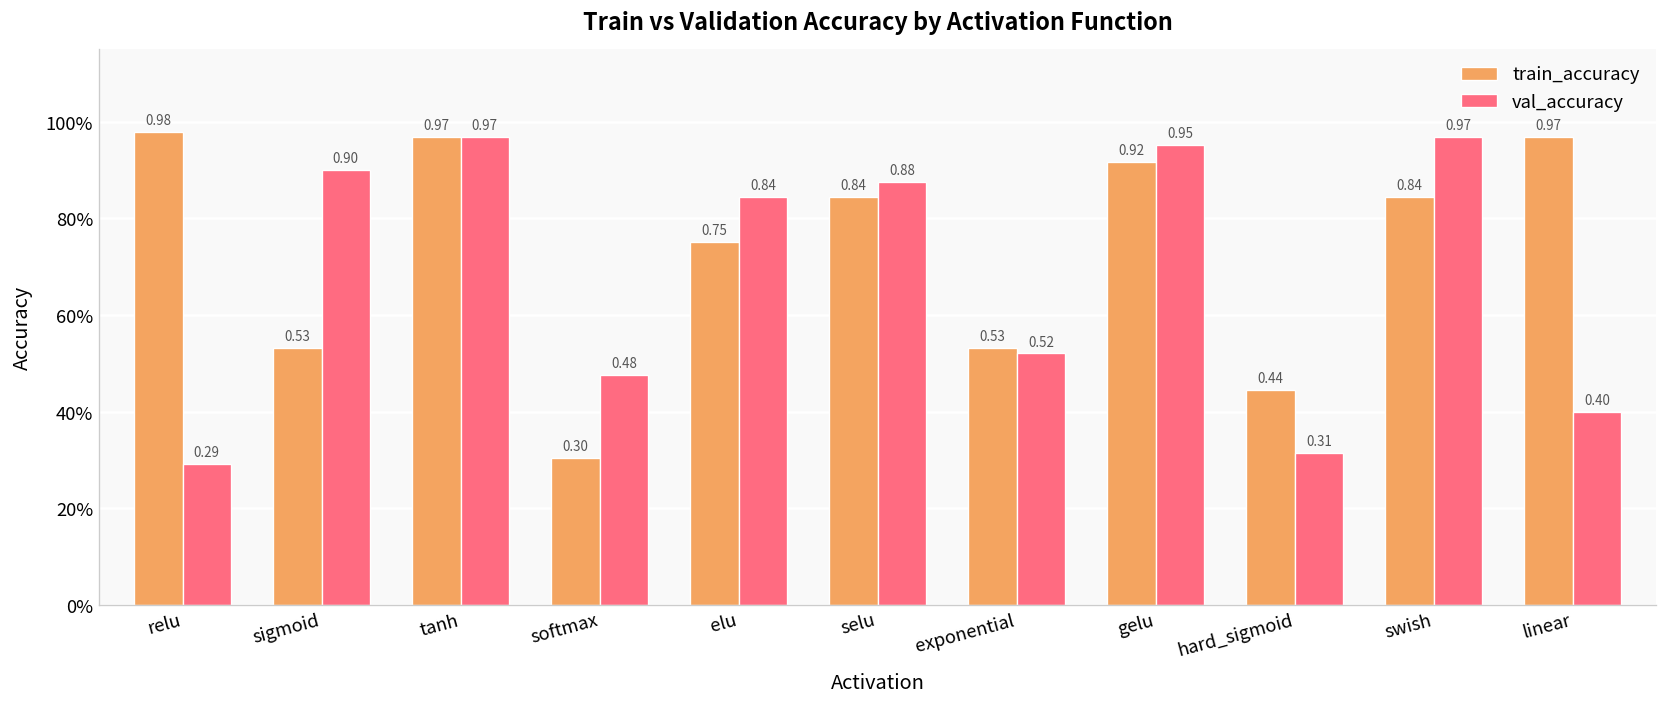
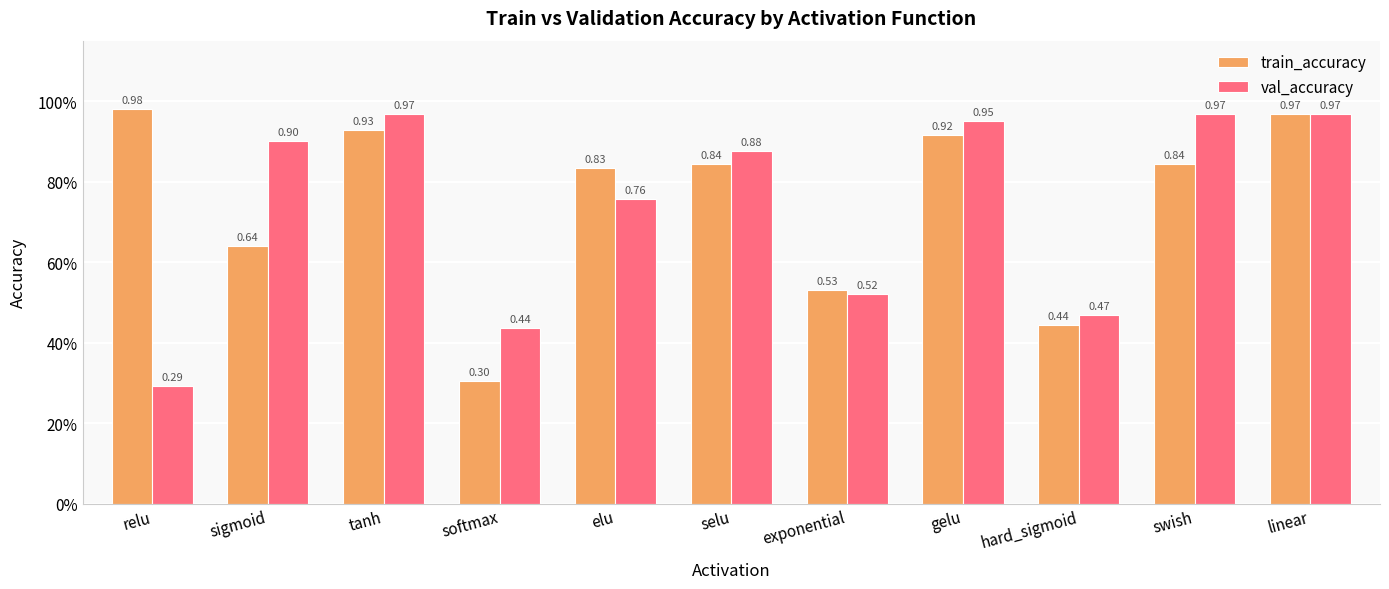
train_accuracy, sigmoid: 0.53 -> 0.64
train_accuracy, tanh: 0.97 -> 0.93
val_accuracy, softmax: 0.48 -> 0.44
train_accuracy, elu: 0.75 -> 0.83
val_accuracy, elu: 0.84 -> 0.76
val_accuracy, hard_sigmoid: 0.31 -> 0.47
val_accuracy, linear: 0.40 -> 0.97
